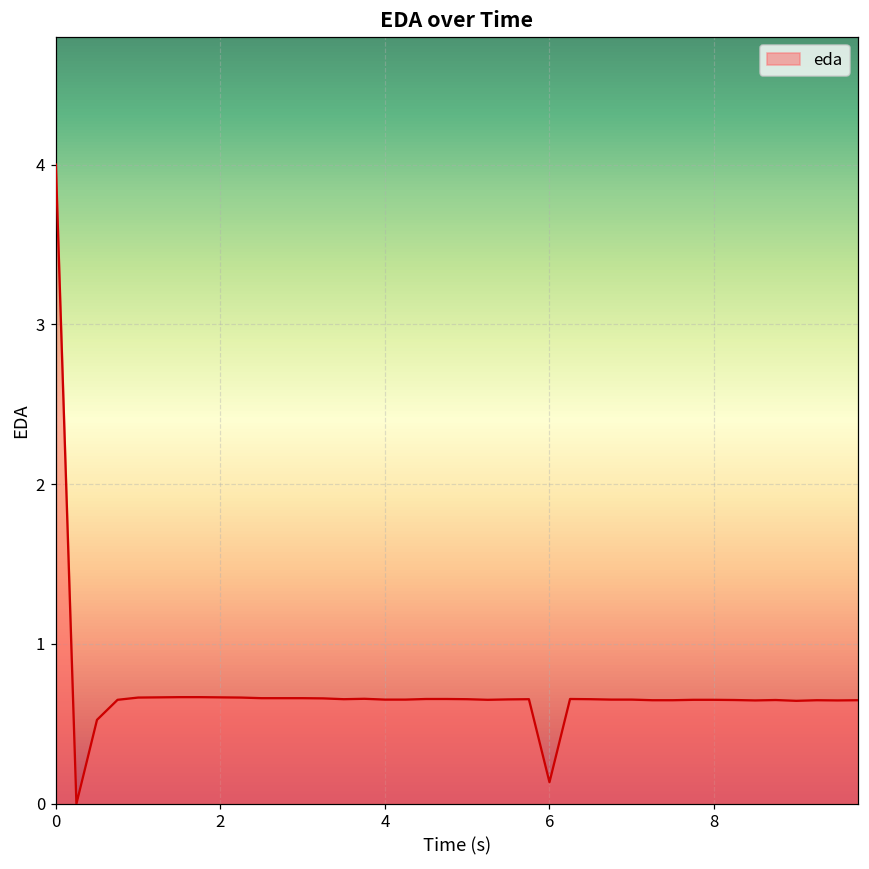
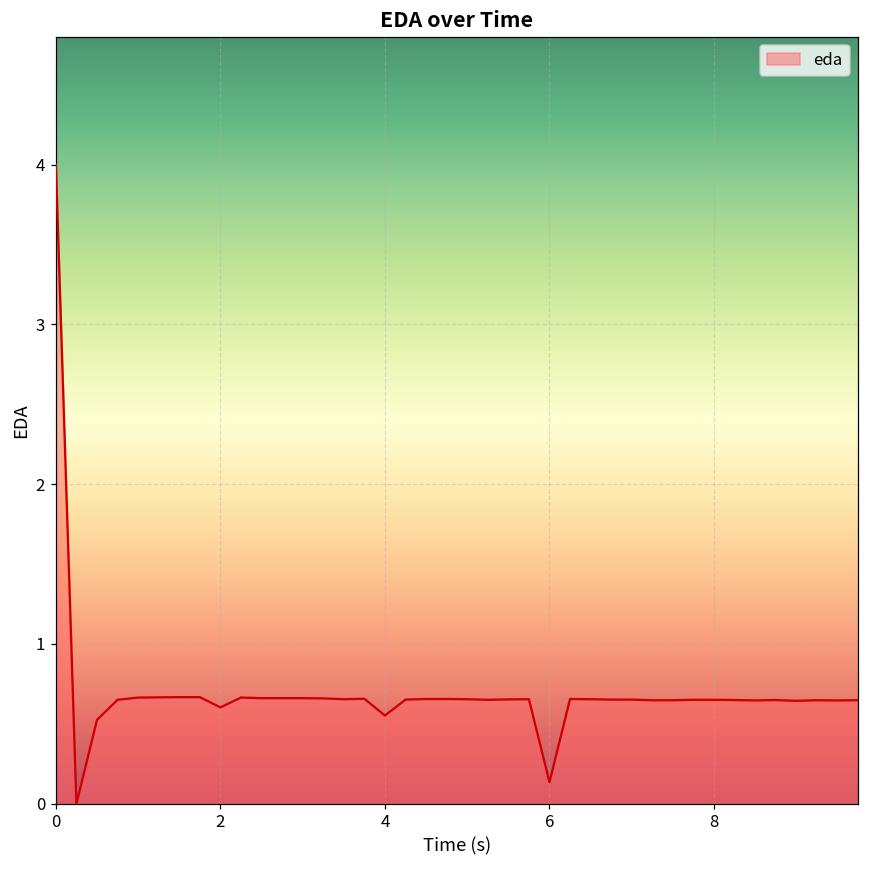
2: 0.67 -> 0.60
4: 0.65 -> 0.55
